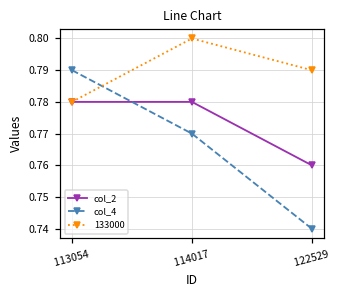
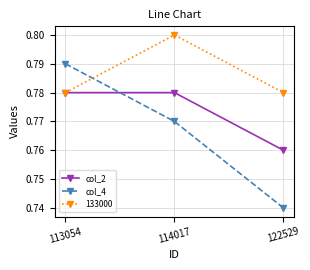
133000, 122529: 0.79 -> 0.78
